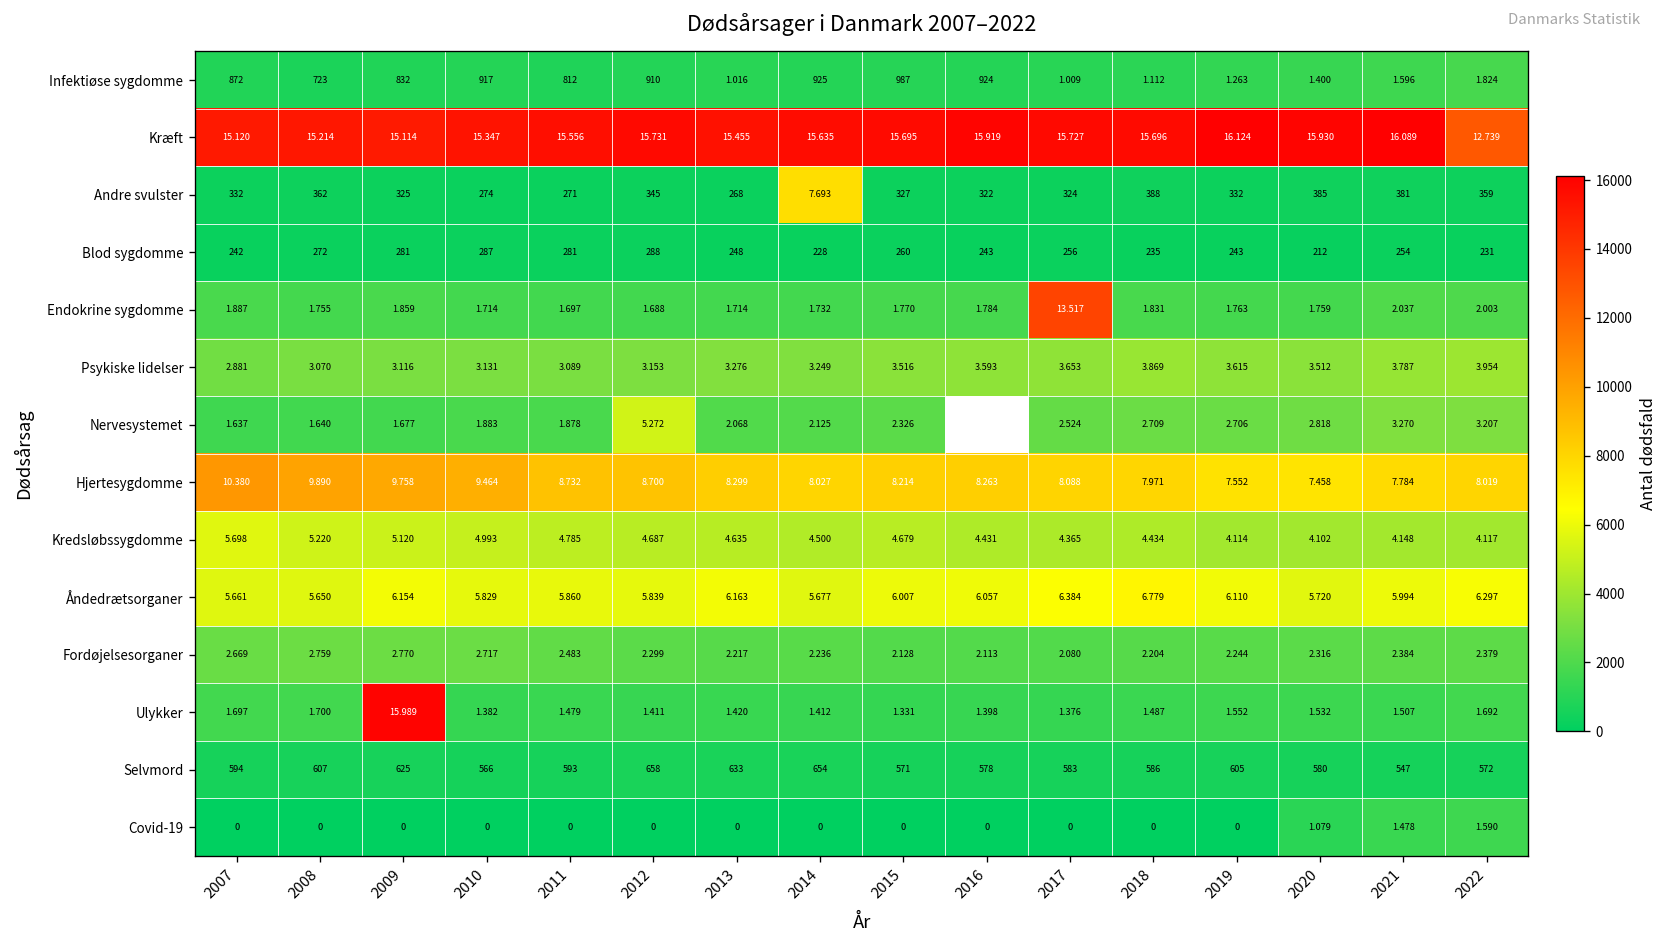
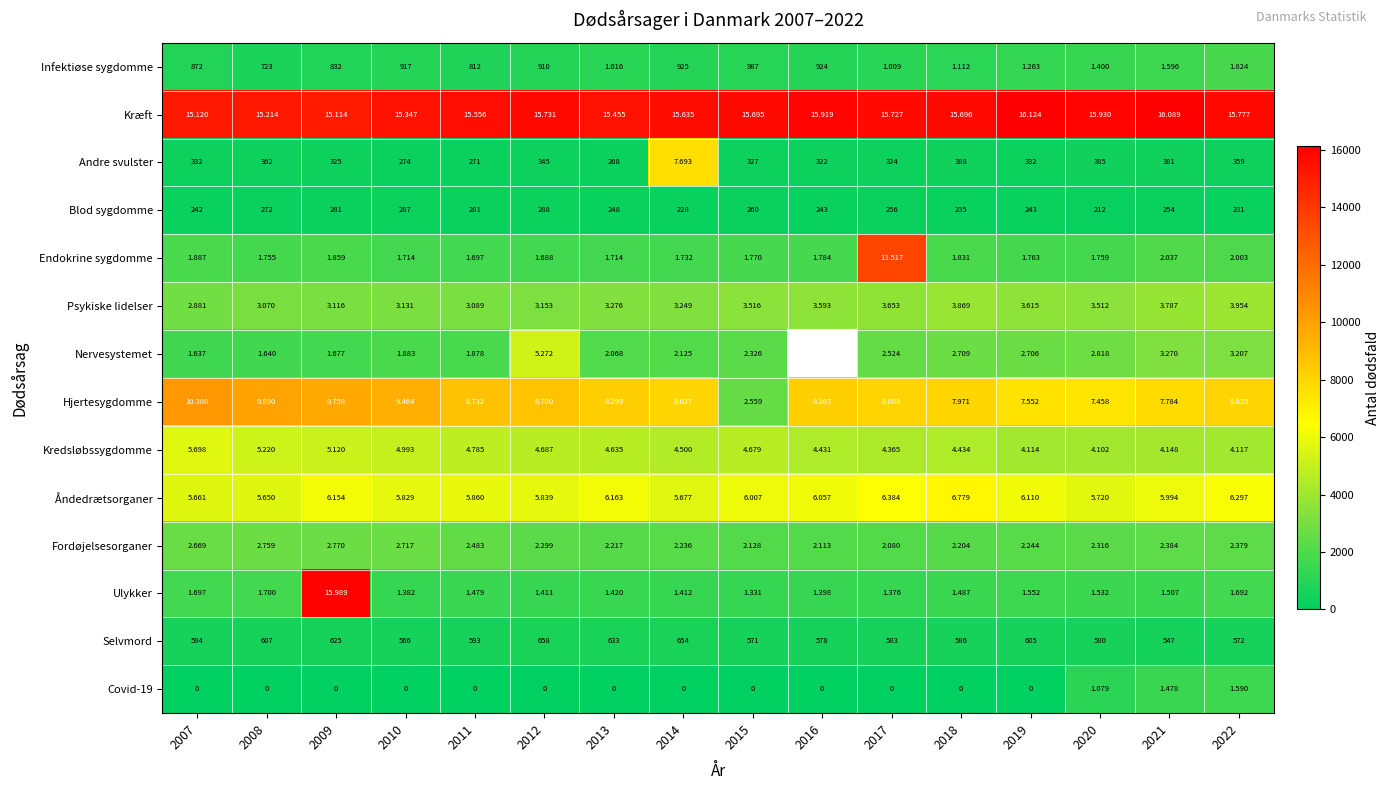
Kræft, 2022: 12.739 -> 15.777
Hjertesygdomme, 2015: 8.214 -> 2.559
